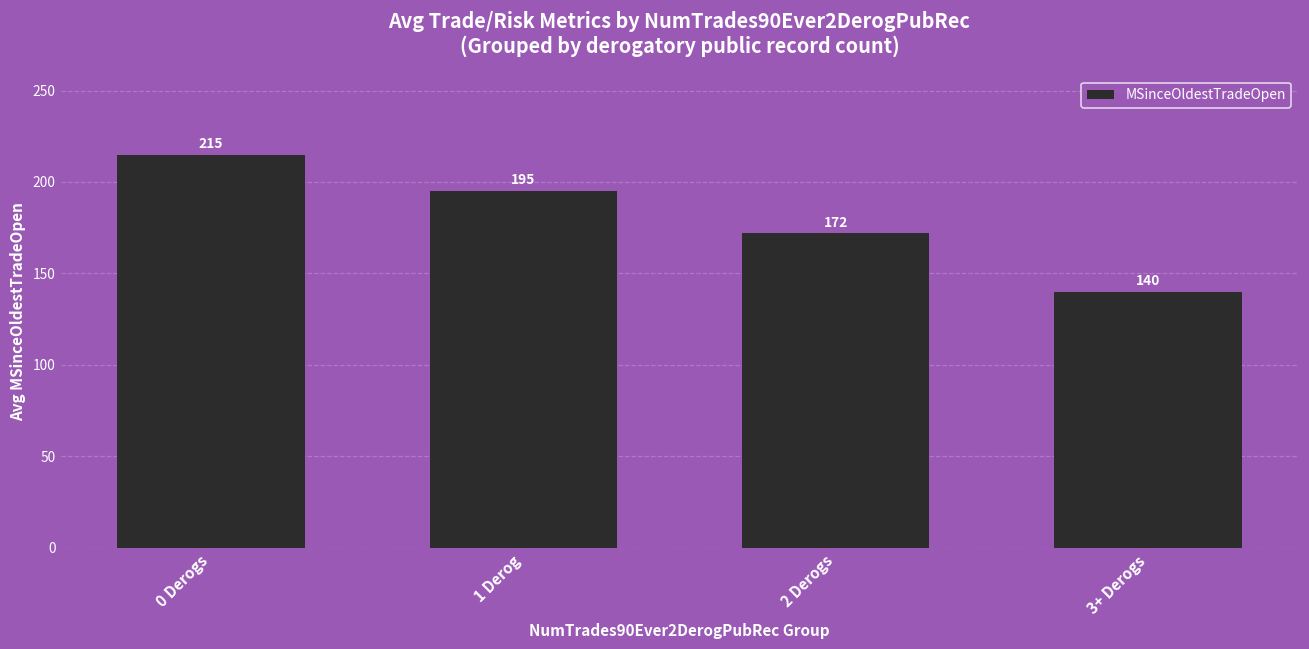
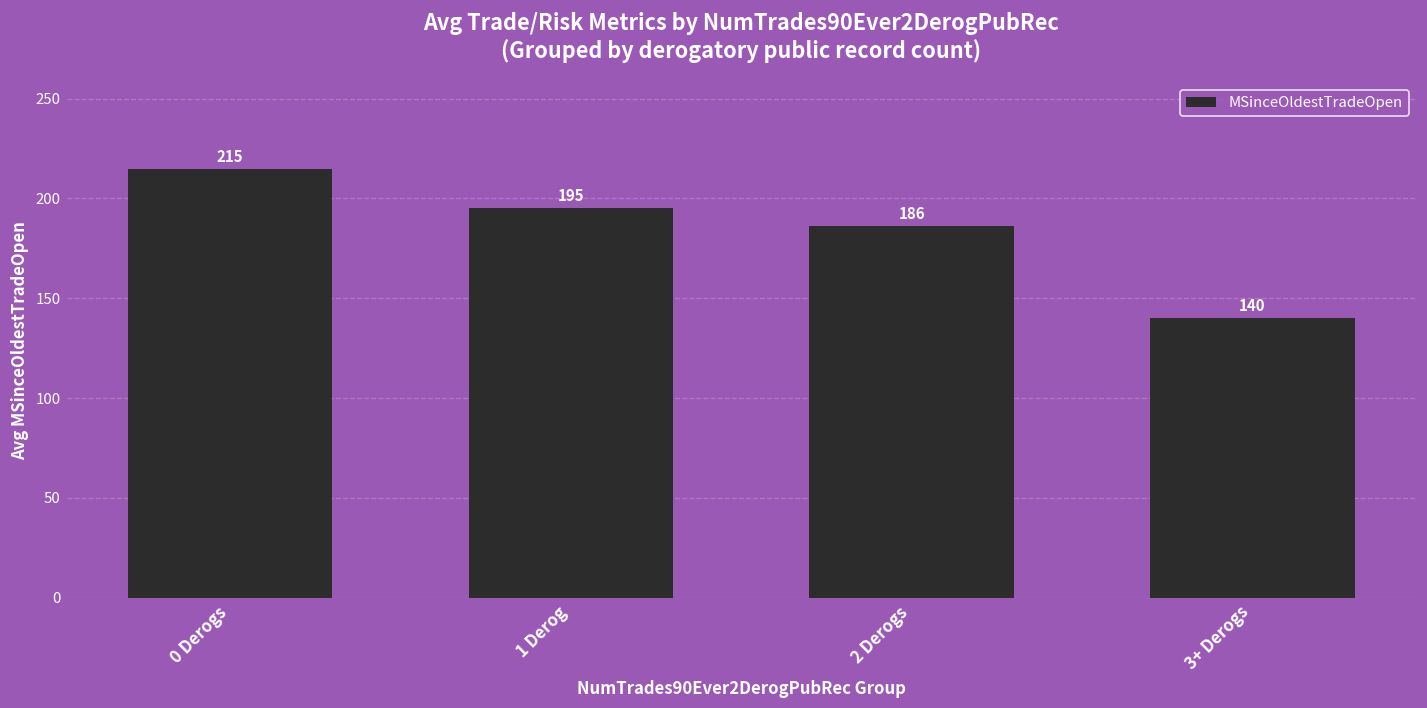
2 Derogs: 172 -> 186
